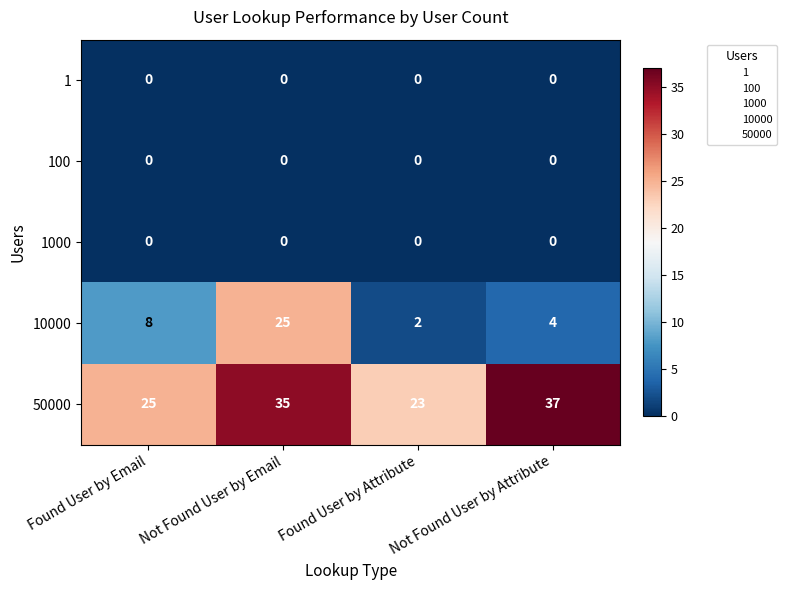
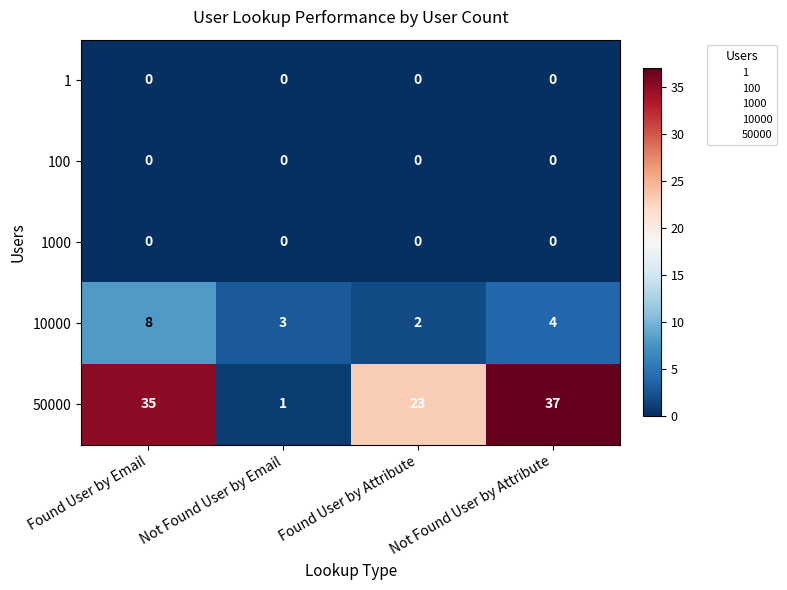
10000, Not Found User by Email: 25 -> 3
50000, Found User by Email: 25 -> 35
50000, Not Found User by Email: 35 -> 1
